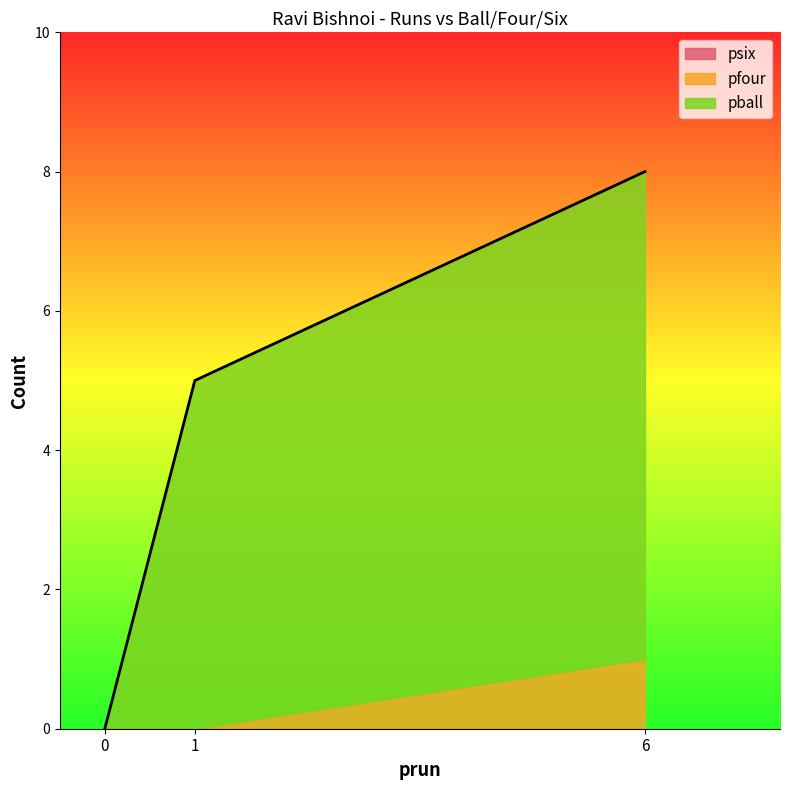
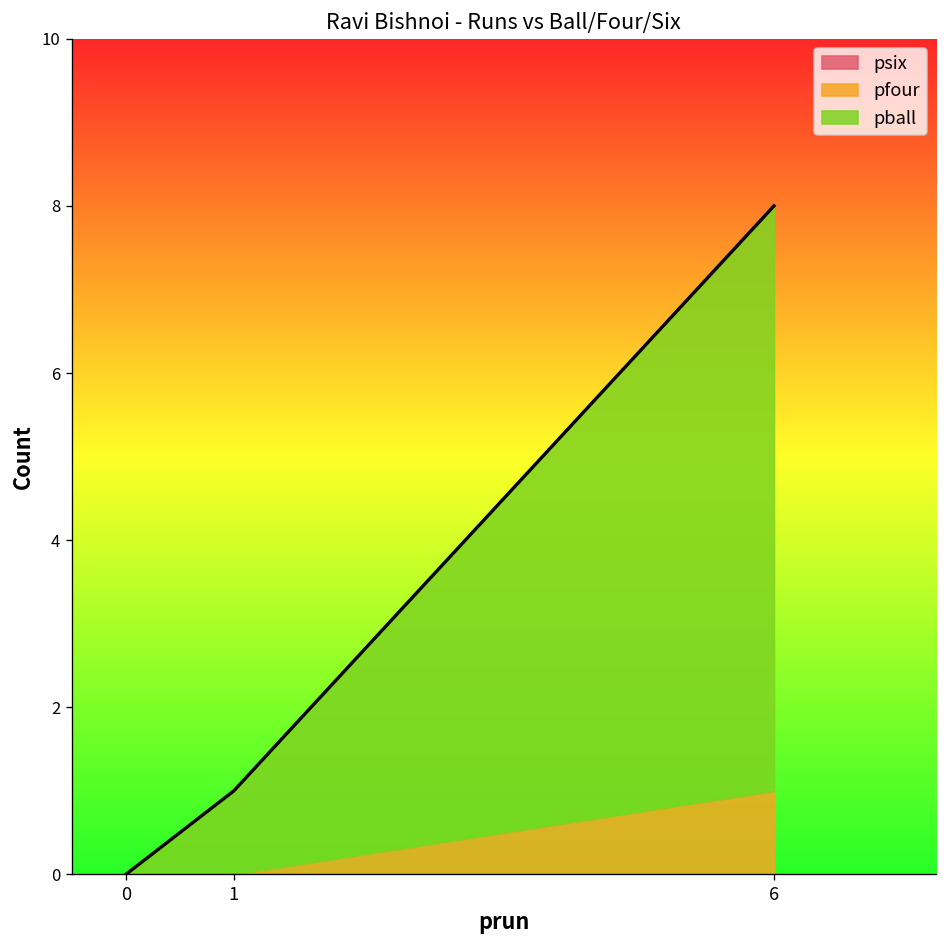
pball, 1: 5 -> 1
